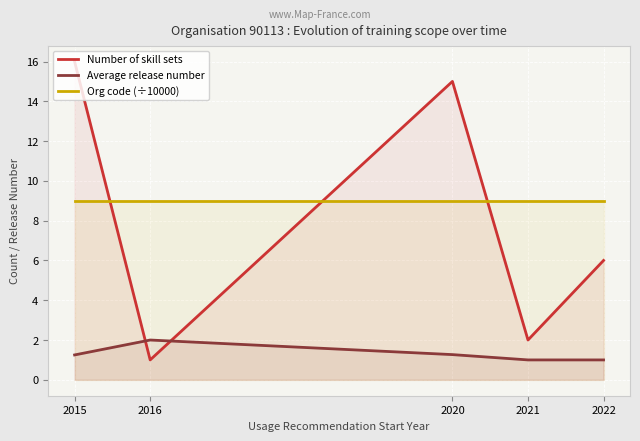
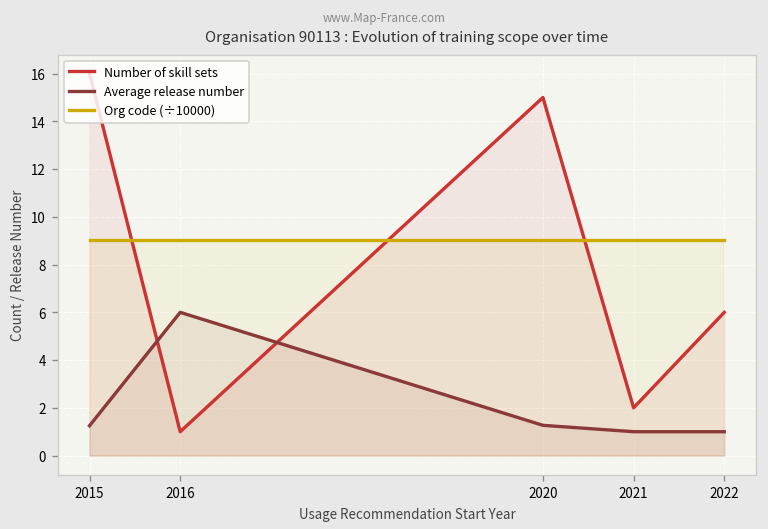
Average release number, 2016: 2 -> 6
